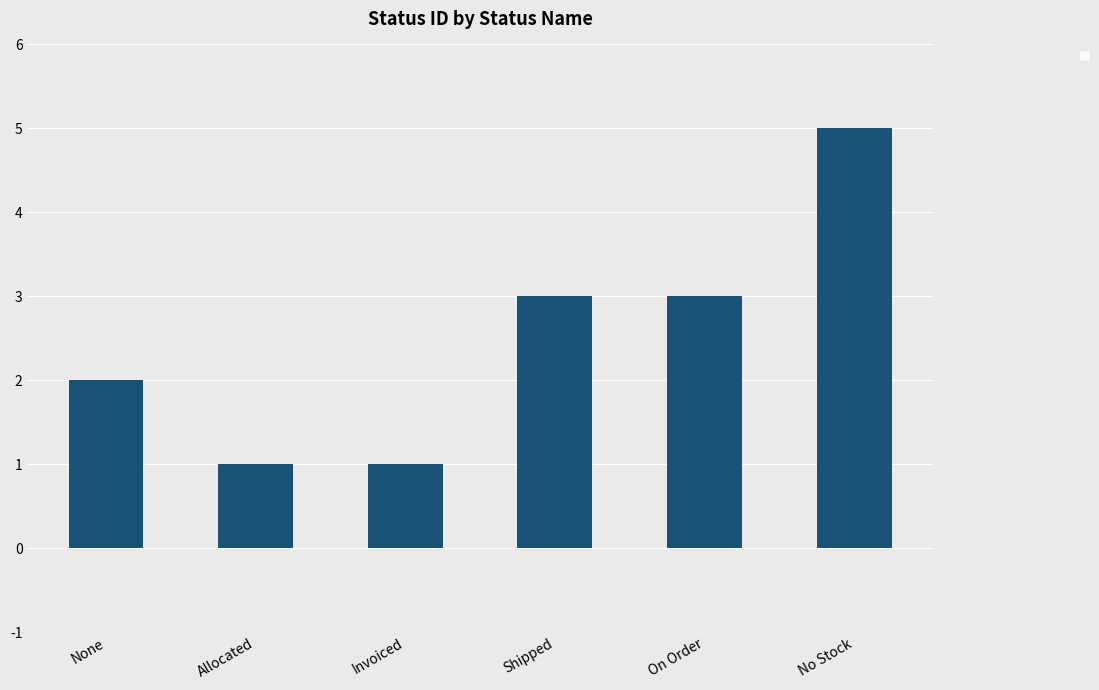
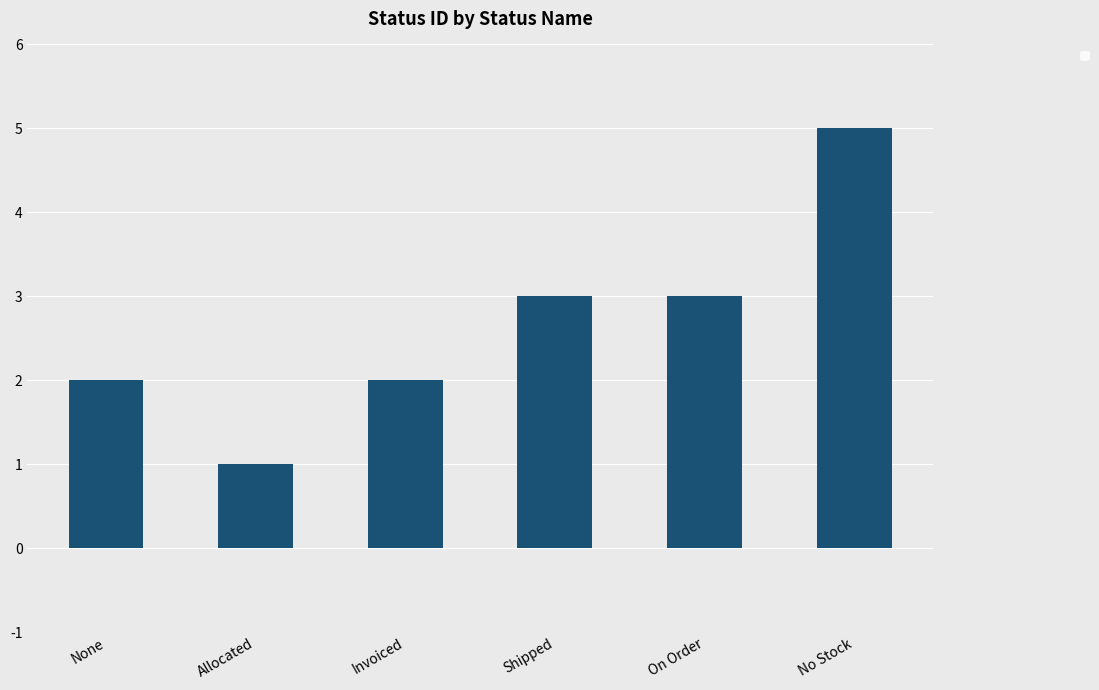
Invoiced: 1 -> 2
